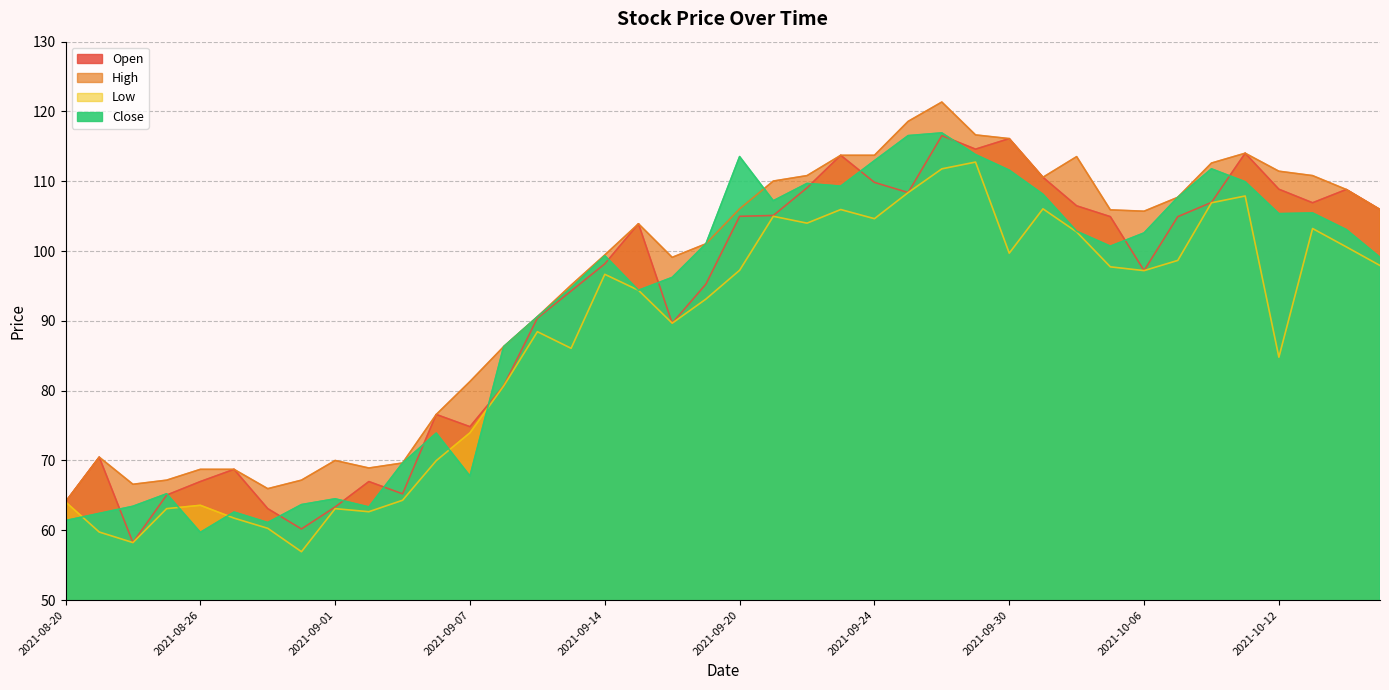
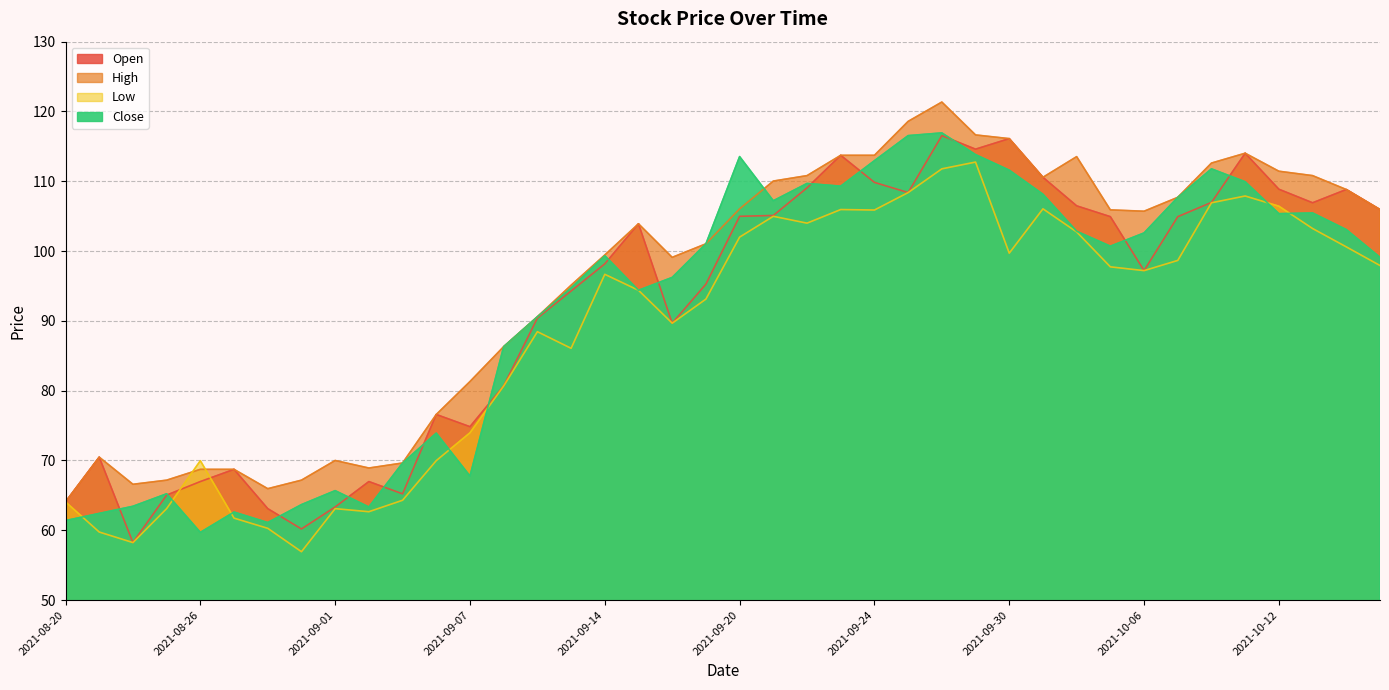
Low, 2021-08-26: 64 -> 70
Close, 2021-09-01: 65 -> 66
Low, 2021-09-20: 97 -> 102
Low, 2021-09-24: 105 -> 106
Low, 2021-10-12: 85 -> 106
